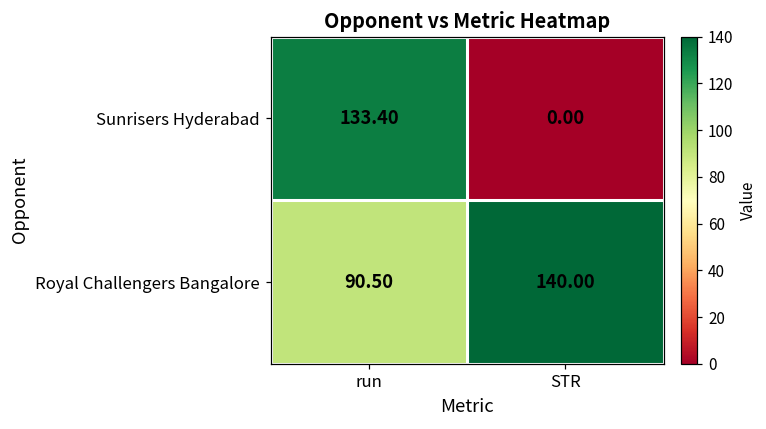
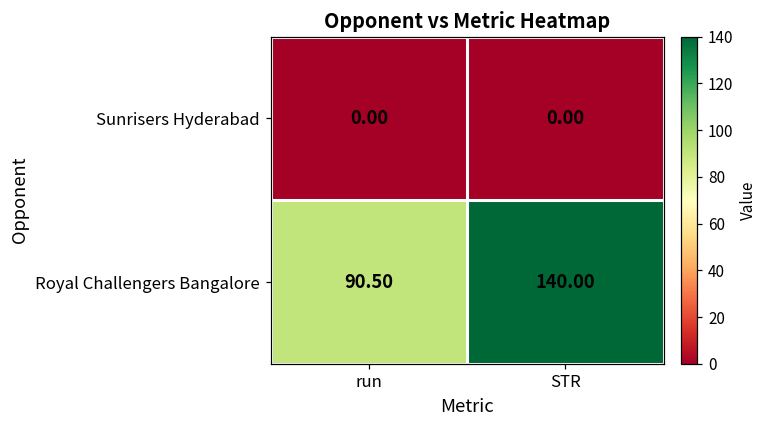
Sunrisers Hyderabad, run: 133.40 -> 0.00
